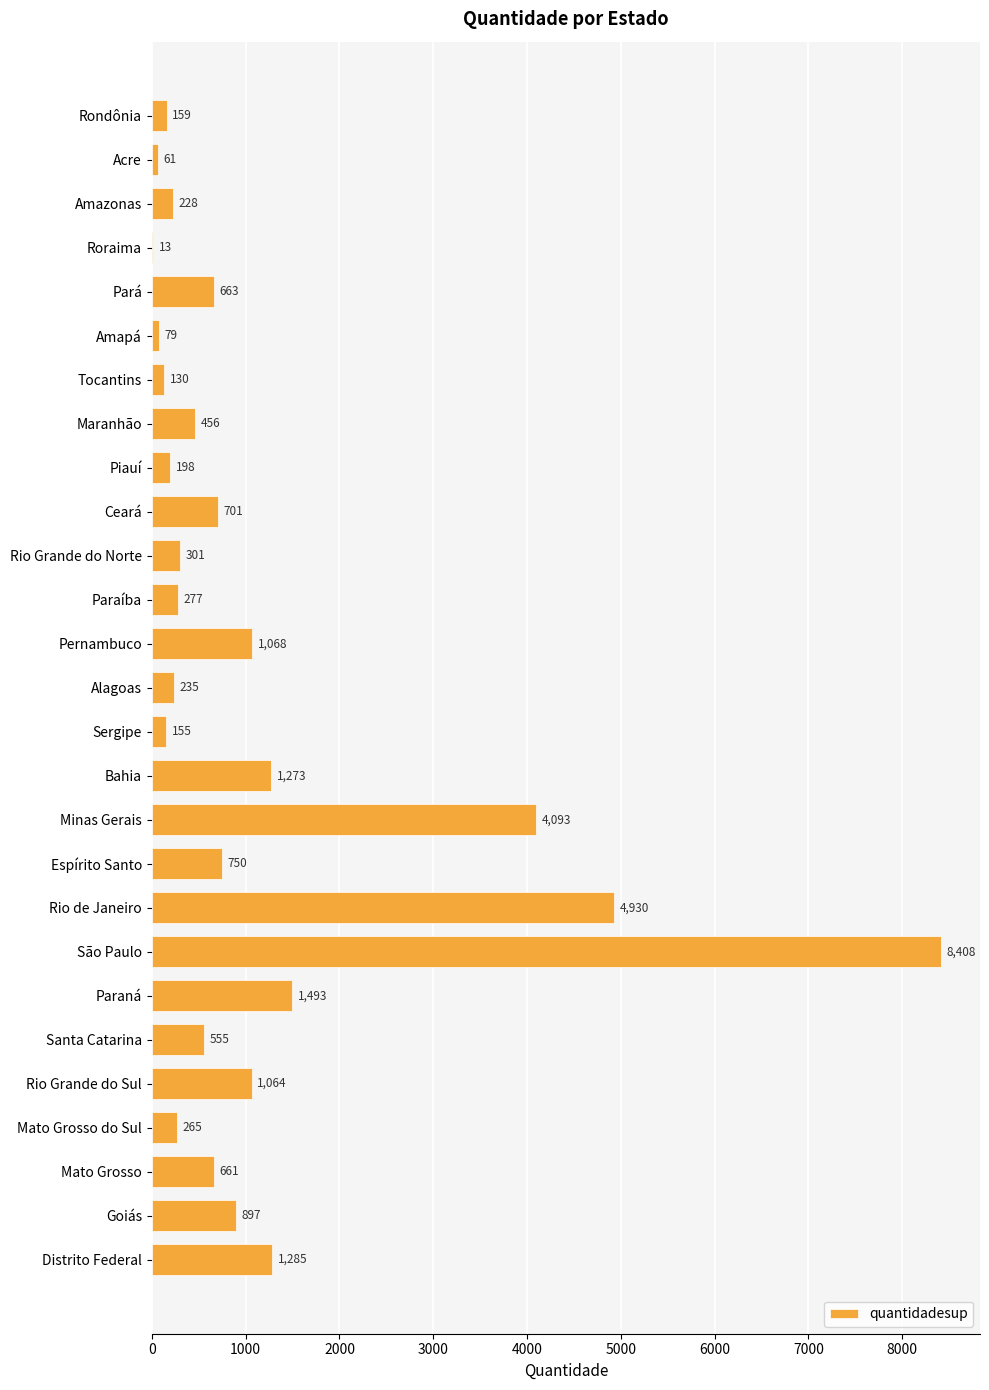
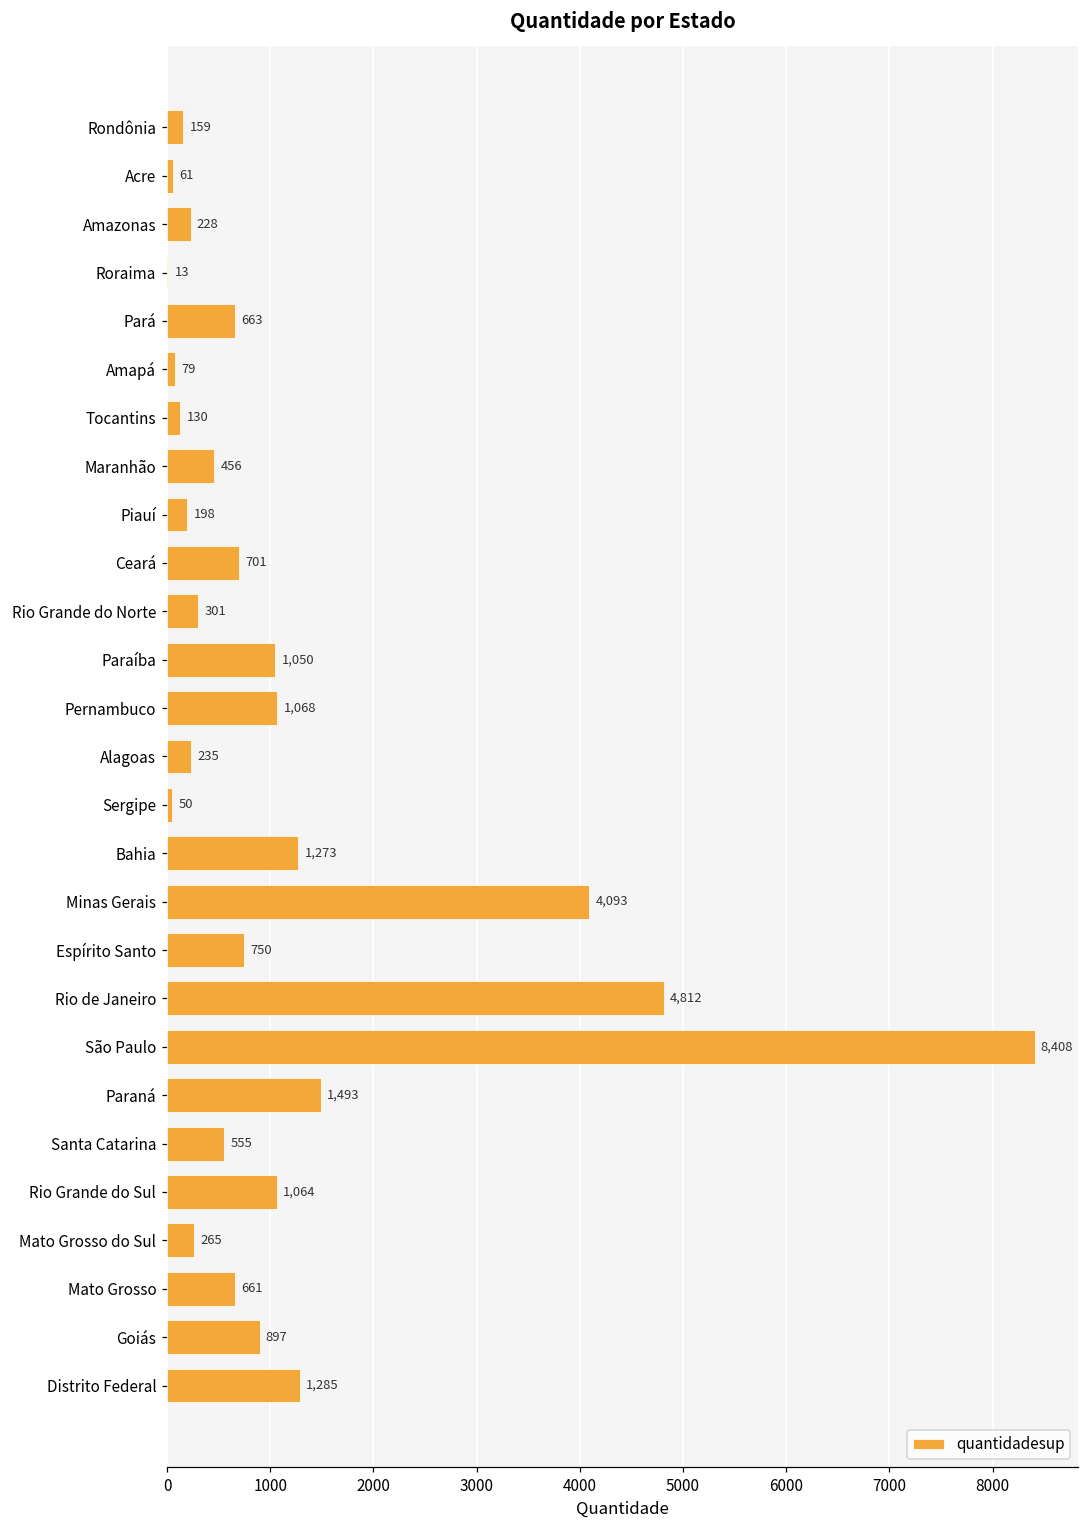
Paraíba: 277 -> 1,050
Sergipe: 155 -> 50
Rio de Janeiro: 4,930 -> 4,812
